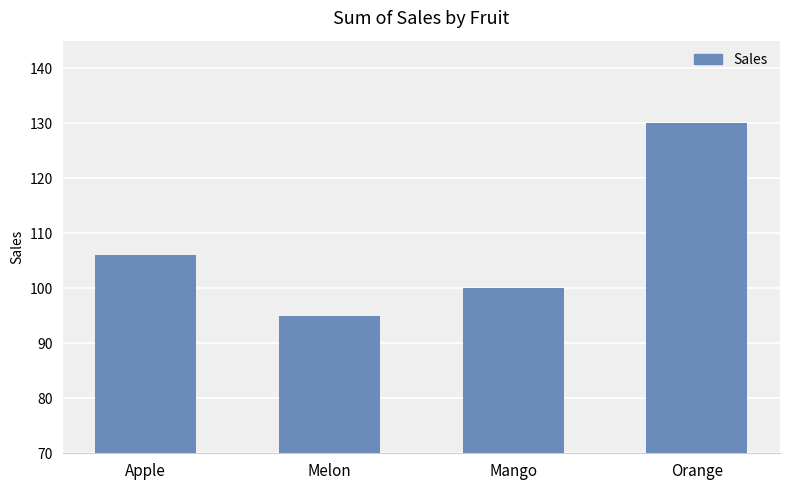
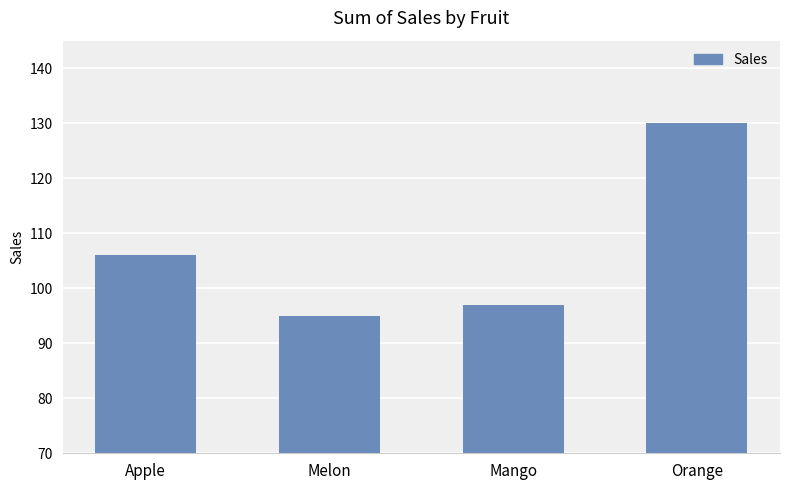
Mango: 100 -> 97
